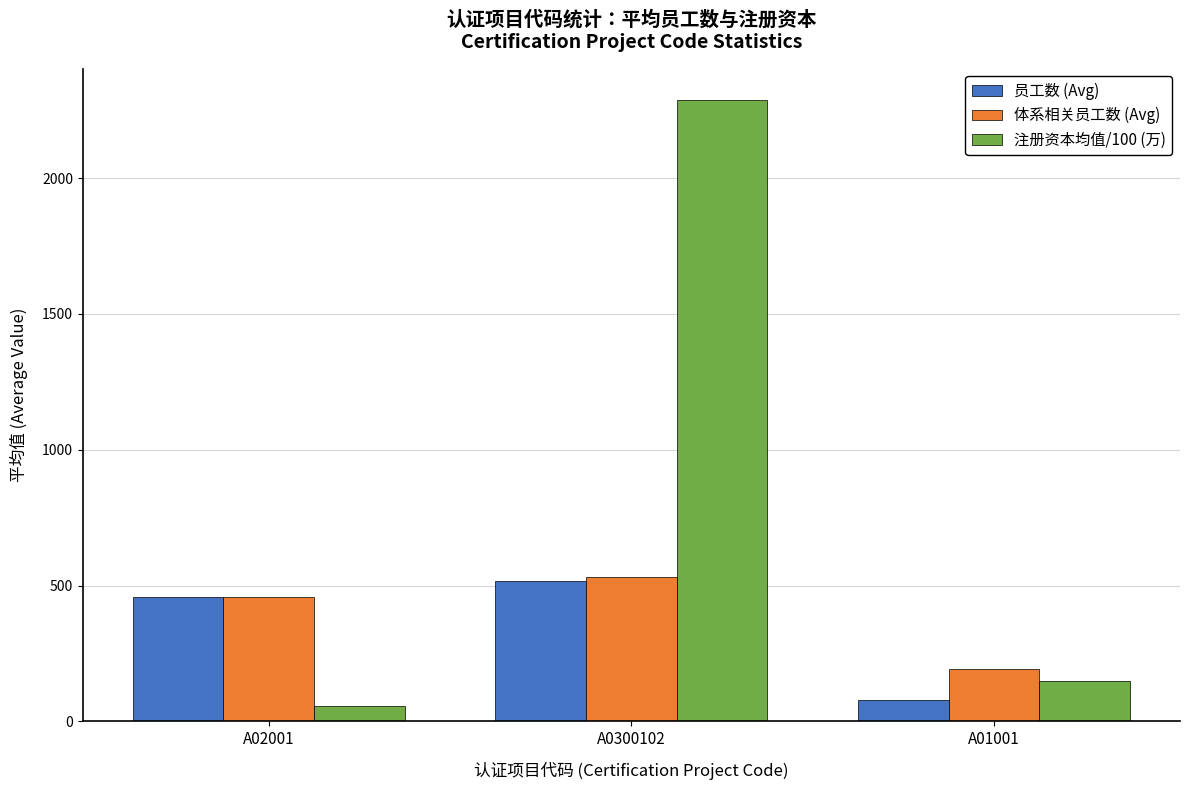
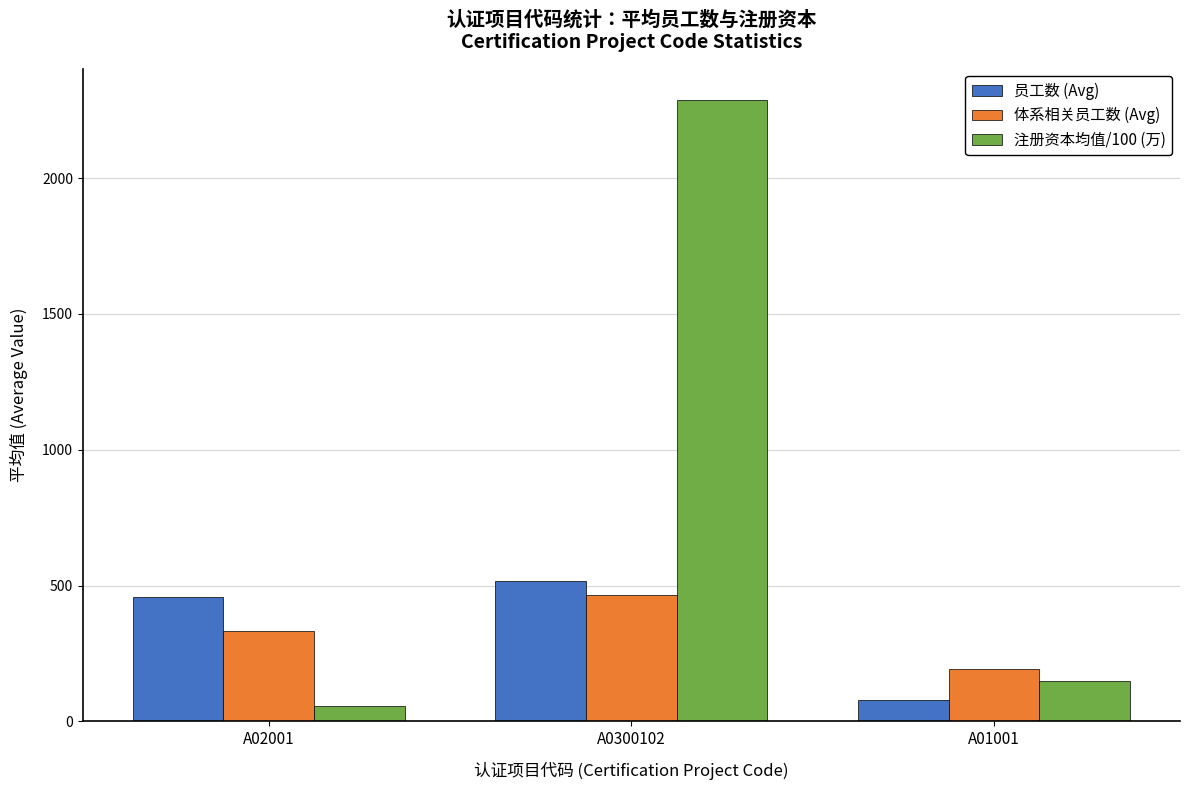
体系相关员工数 (Avg), A02001: 460 -> 330
体系相关员工数 (Avg), A0300102: 530 -> 470
